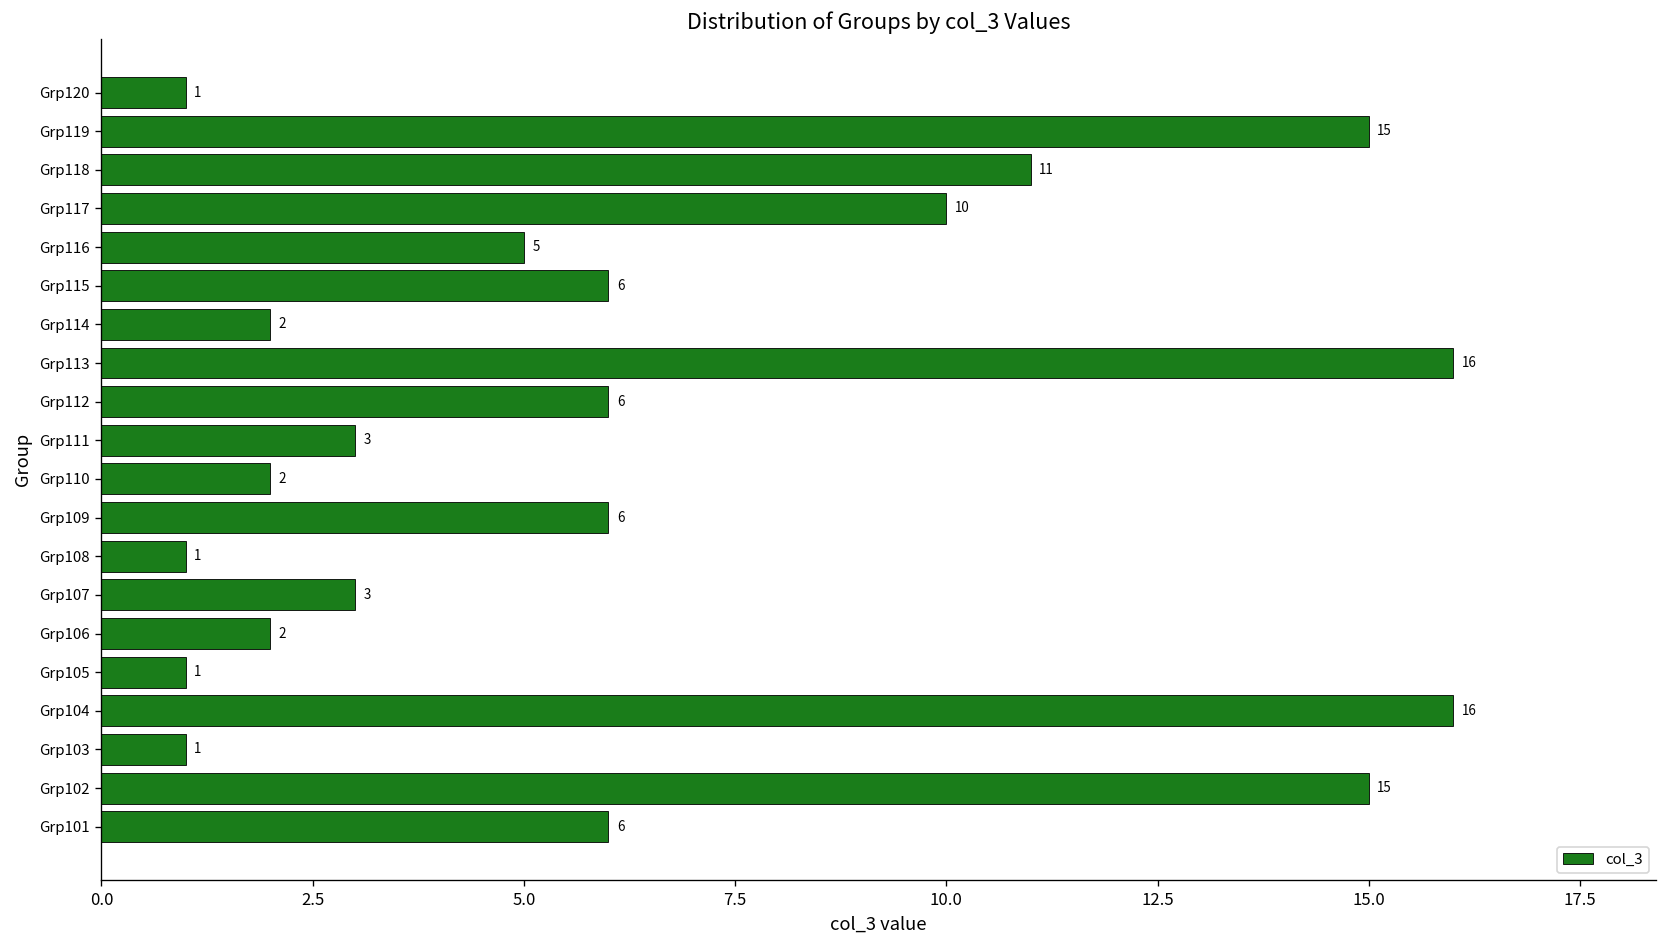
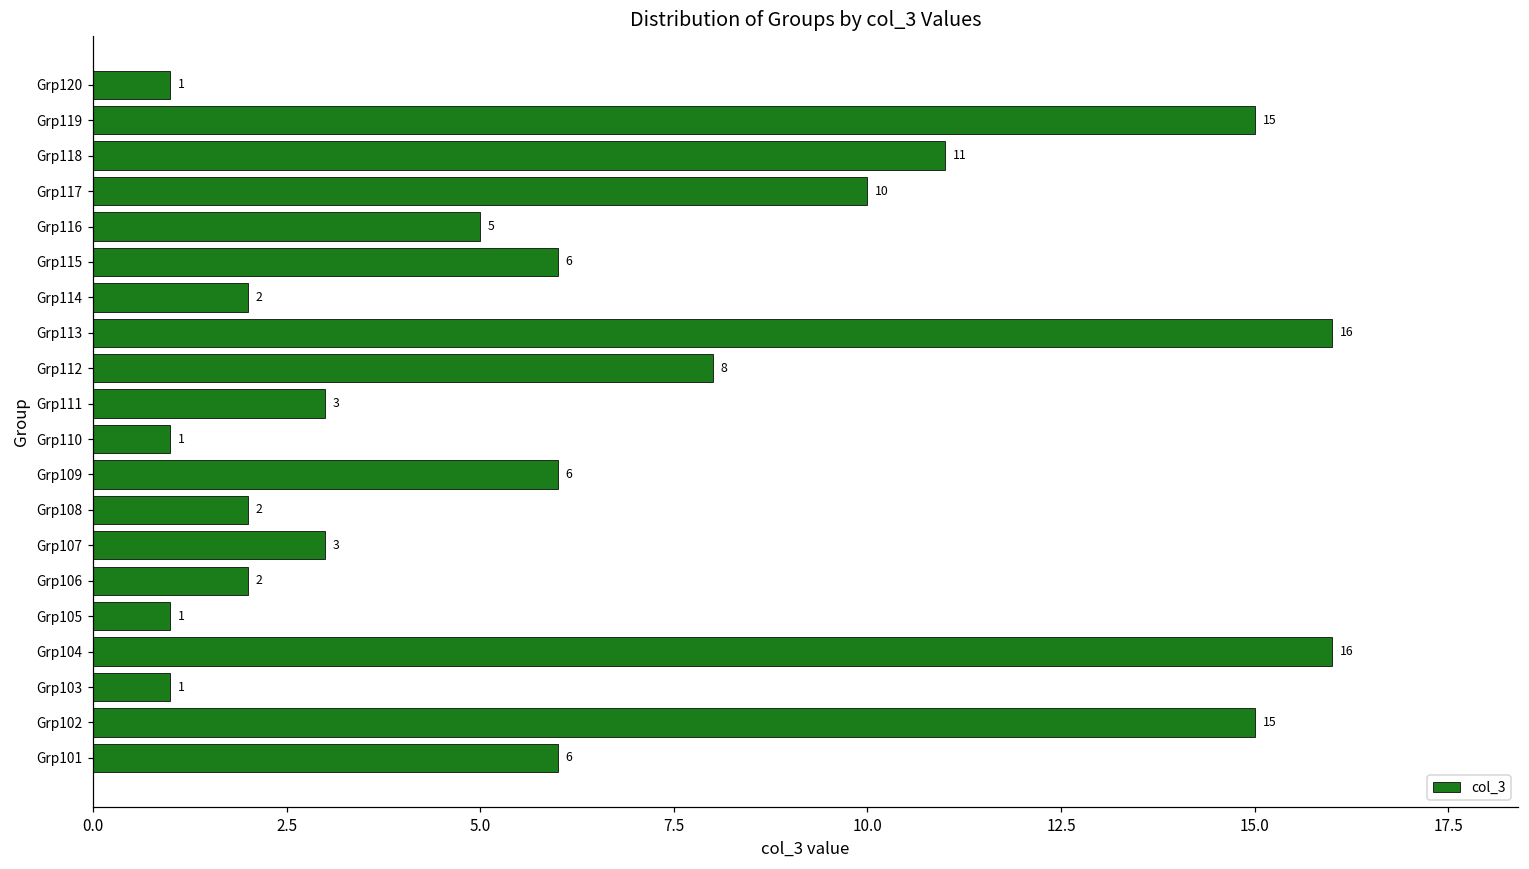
Grp112: 6 -> 8
Grp110: 2 -> 1
Grp108: 1 -> 2
